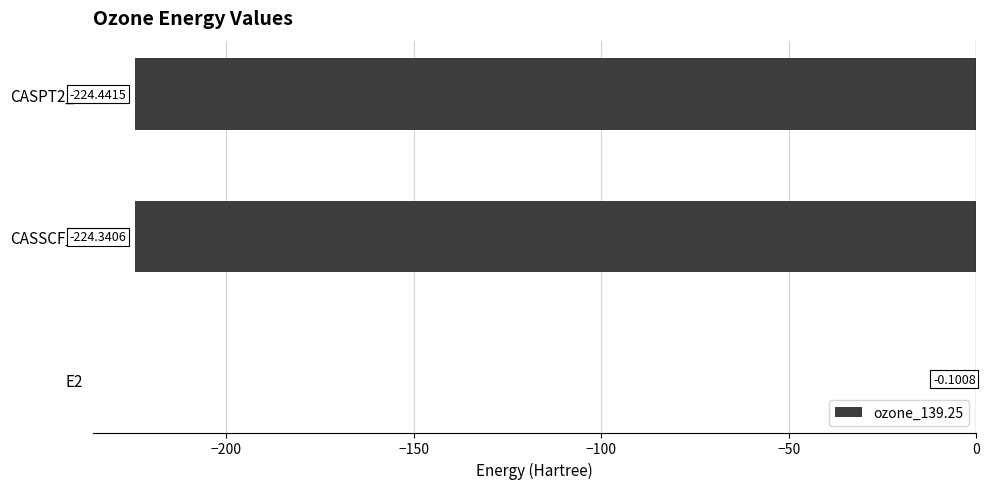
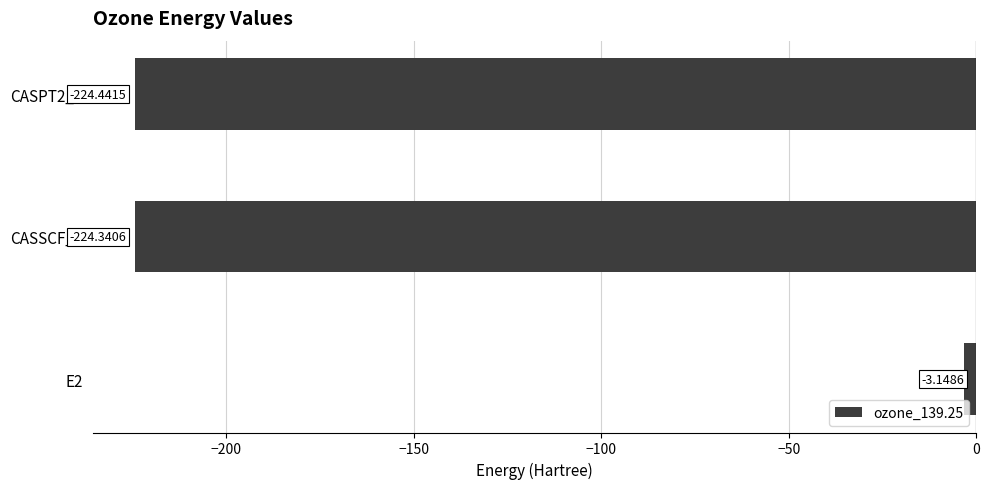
E2: -0.1008 -> -3.1486
